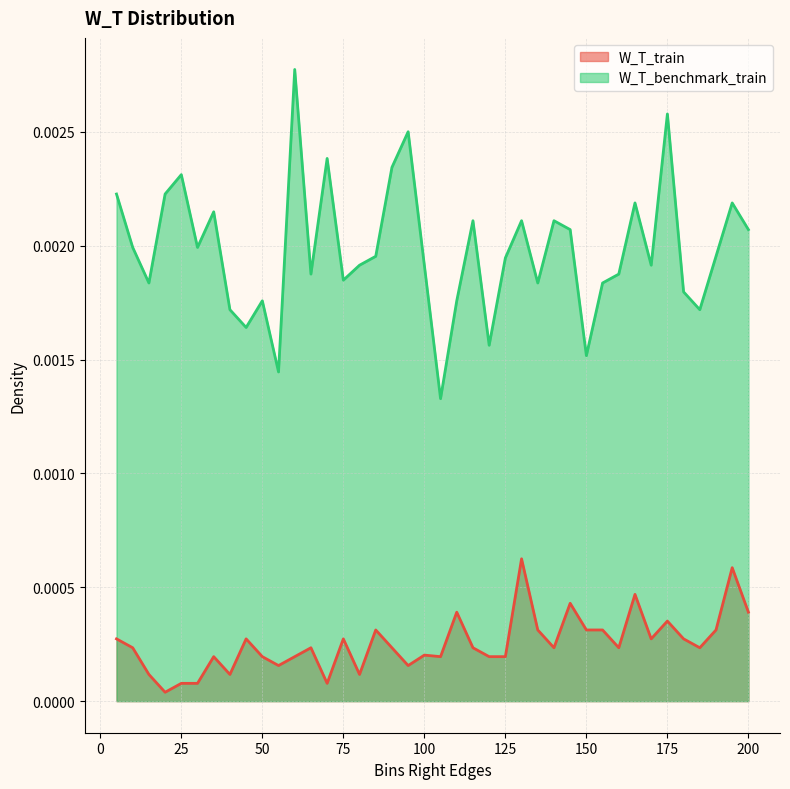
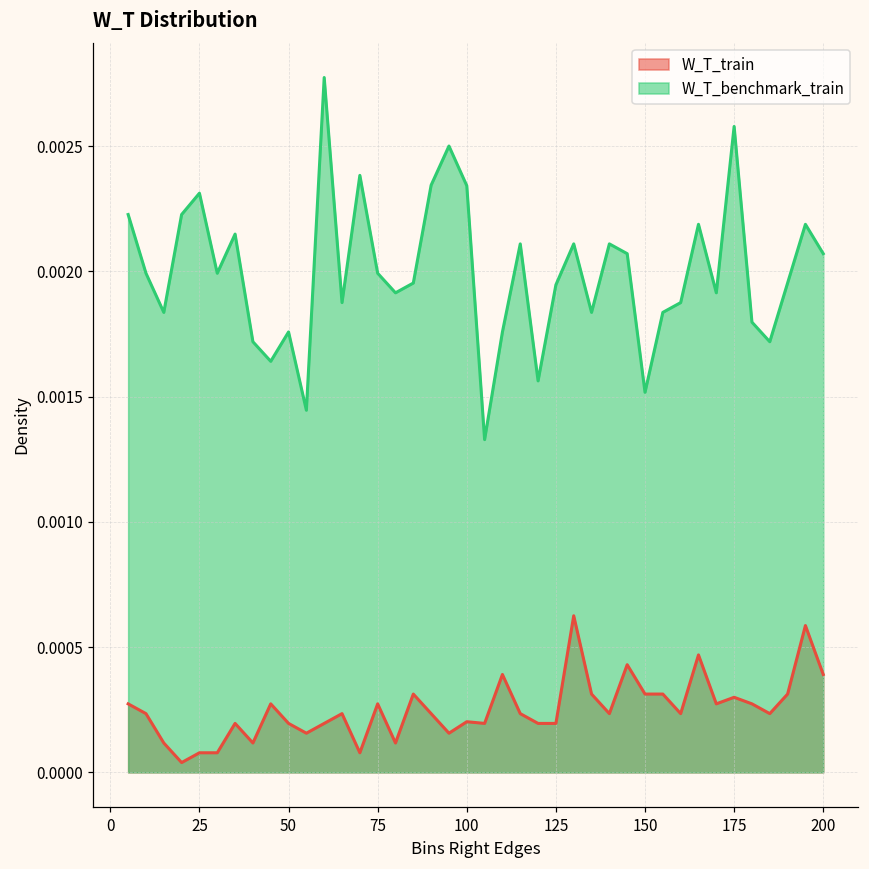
W_T_benchmark_train, 75: 0.00185 -> 0.00199
W_T_benchmark_train, 100: 0.00191 -> 0.00234
W_T_train, 175: 0.00035 -> 0.00030
